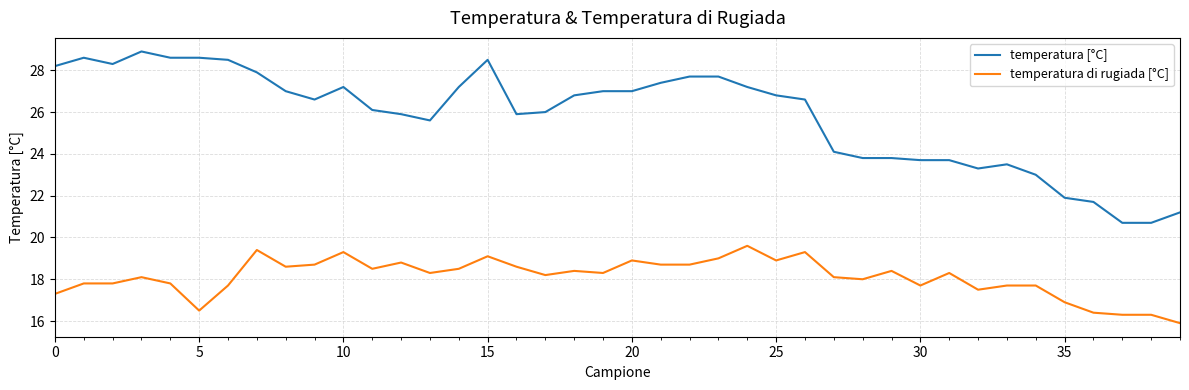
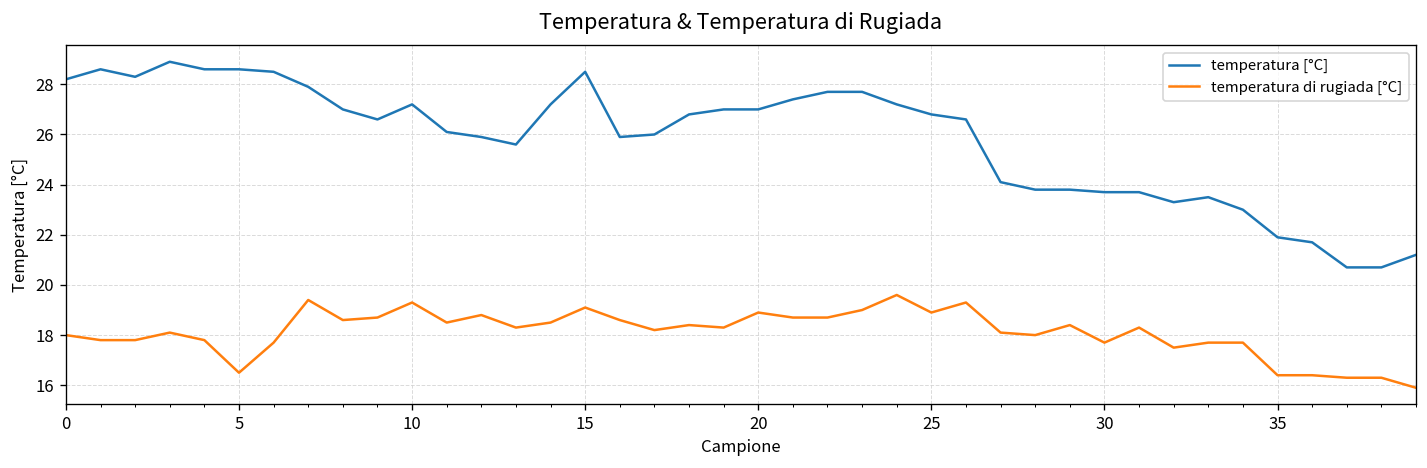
temperatura di rugiada [°C], 0: 17.3 -> 18.0
temperatura di rugiada [°C], 35: 16.9 -> 16.4
